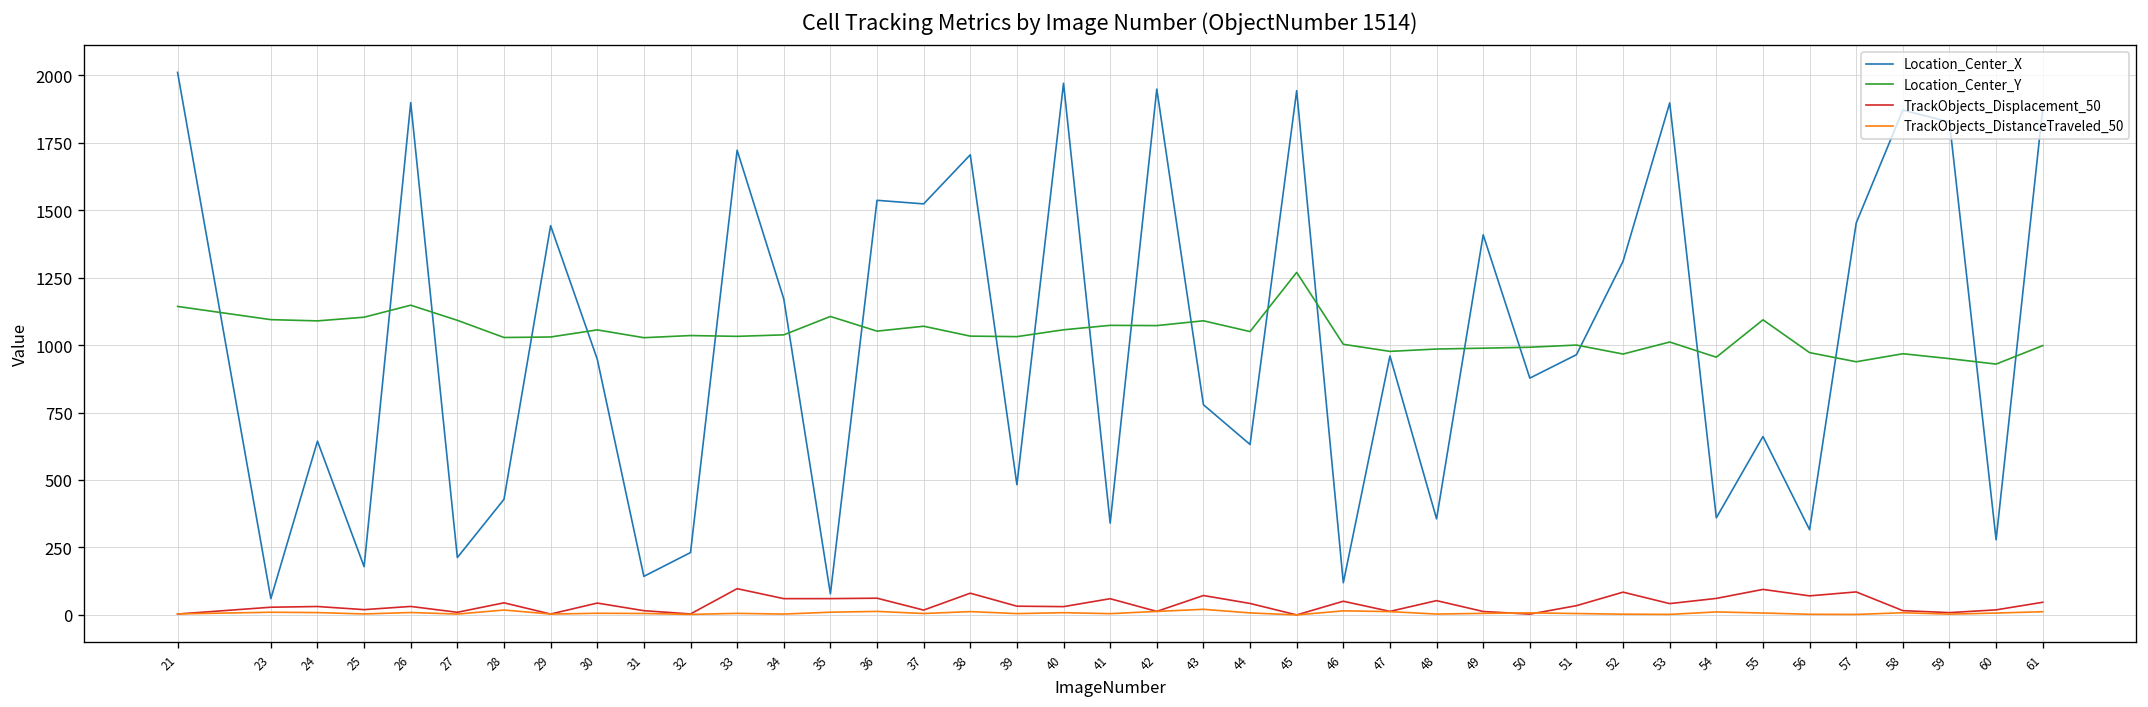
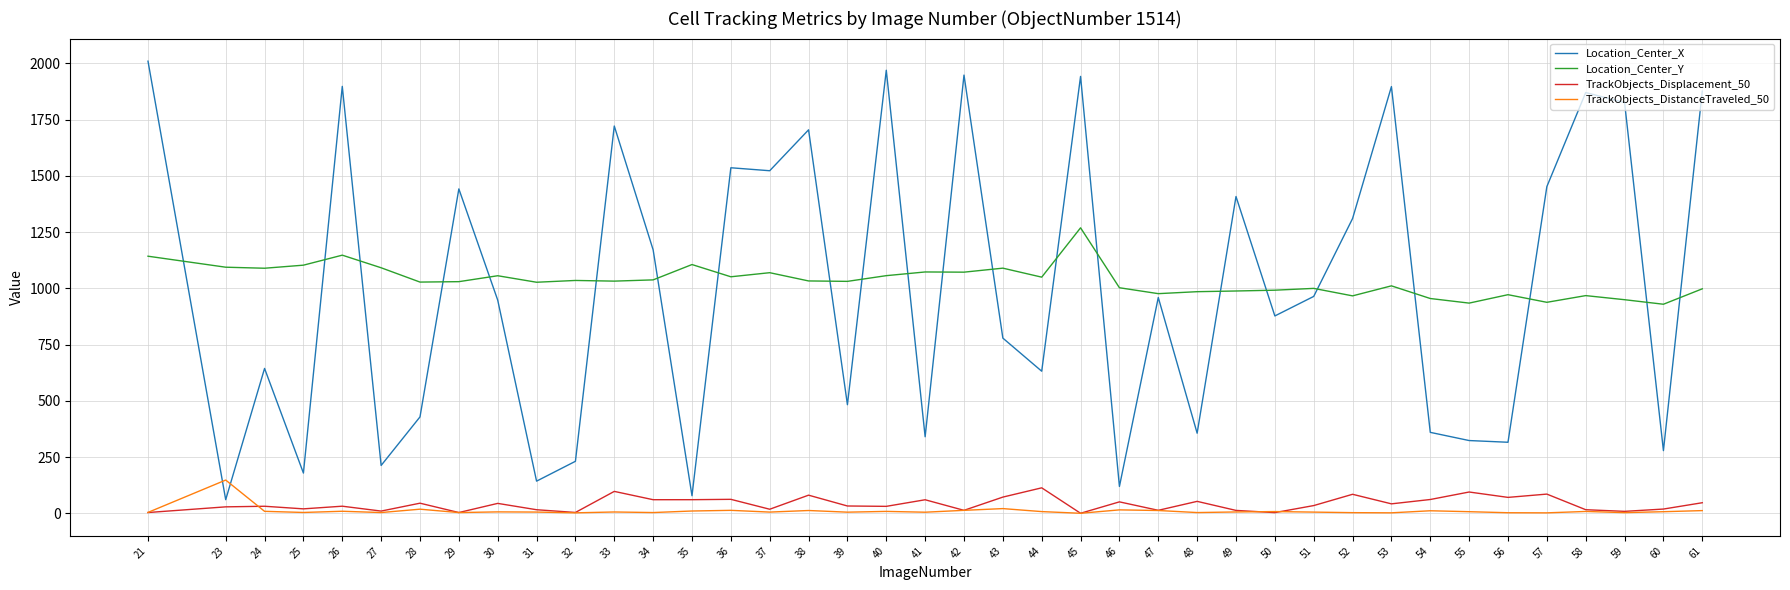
TrackObjects_DistanceTraveled_50, 23: 10 -> 150
TrackObjects_Displacement_50, 44: 40 -> 110
Location_Center_X, 55: 660 -> 320
Location_Center_Y, 55: 1090 -> 930
